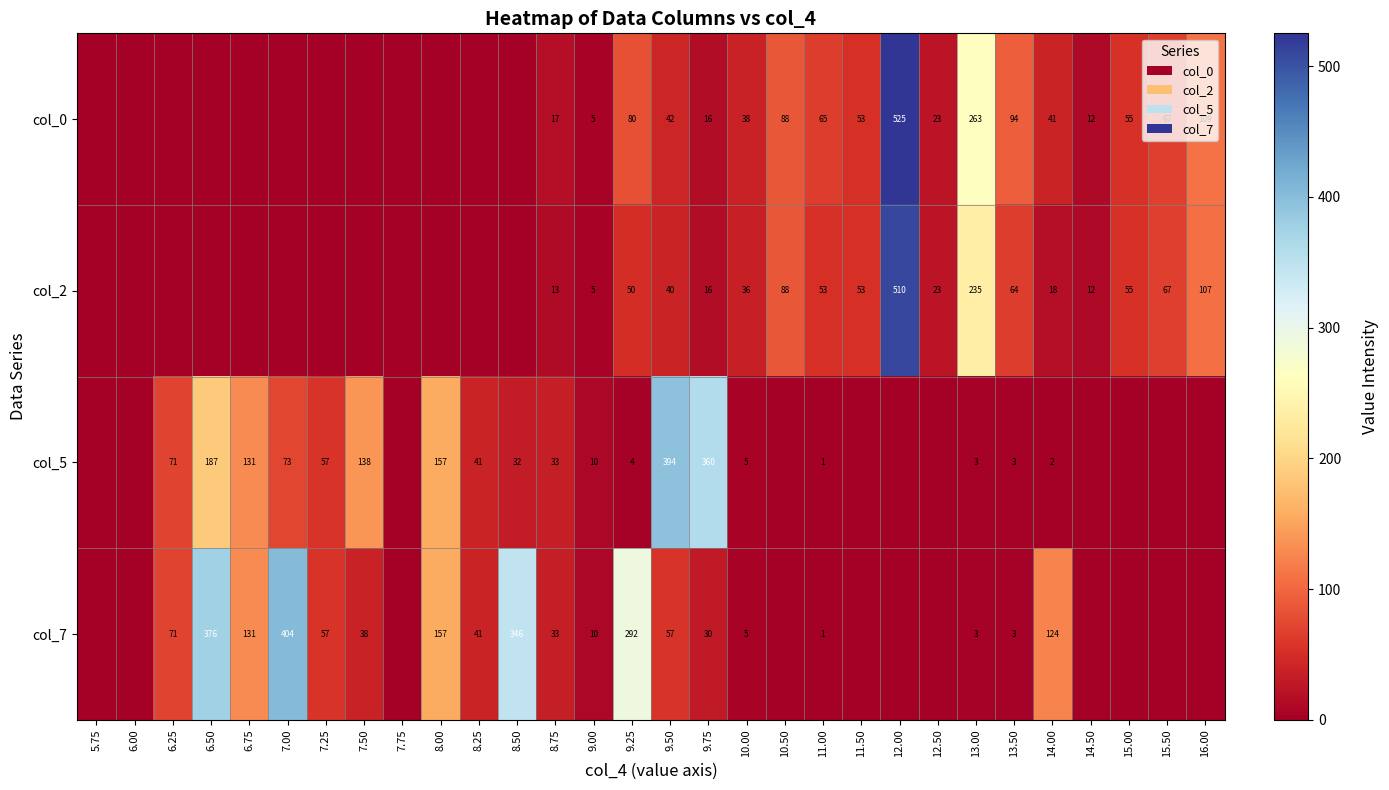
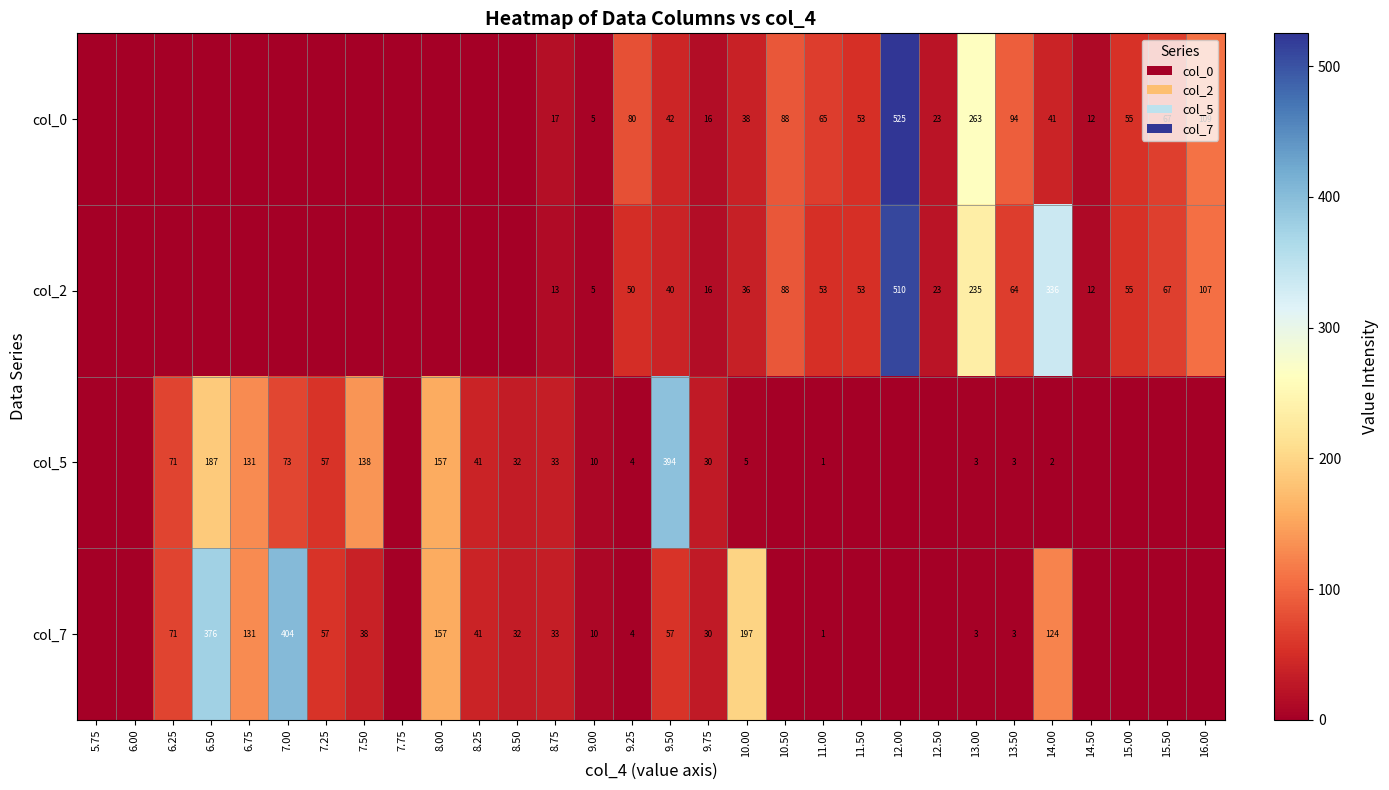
col_2, 14.00: 18 -> 336
col_5, 9.75: 360 -> 30
col_7, 8.50: 346 -> 32
col_7, 9.25: 292 -> 4
col_7, 10.00: 5 -> 197
